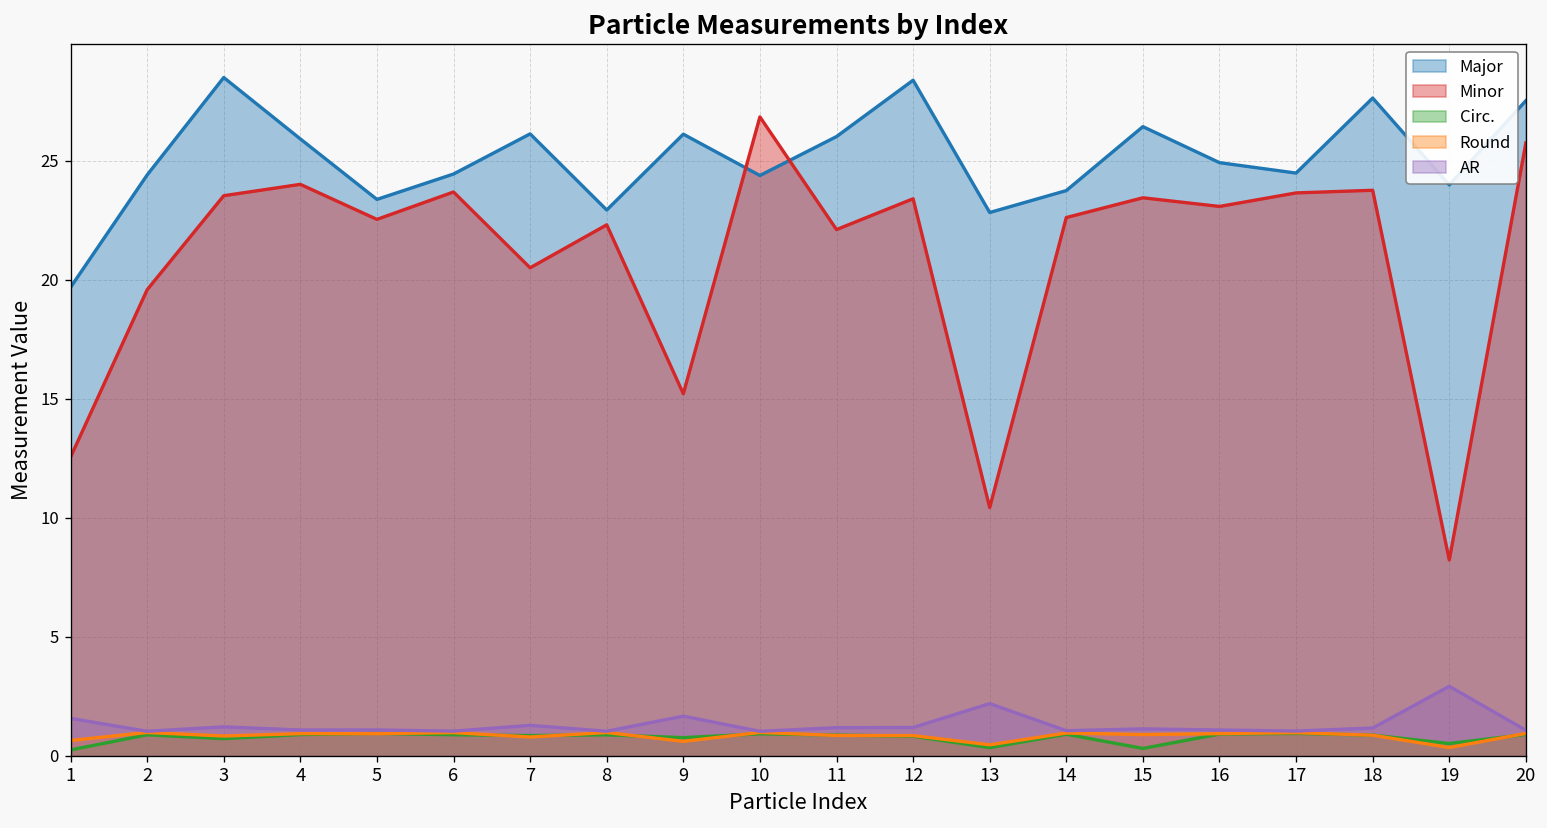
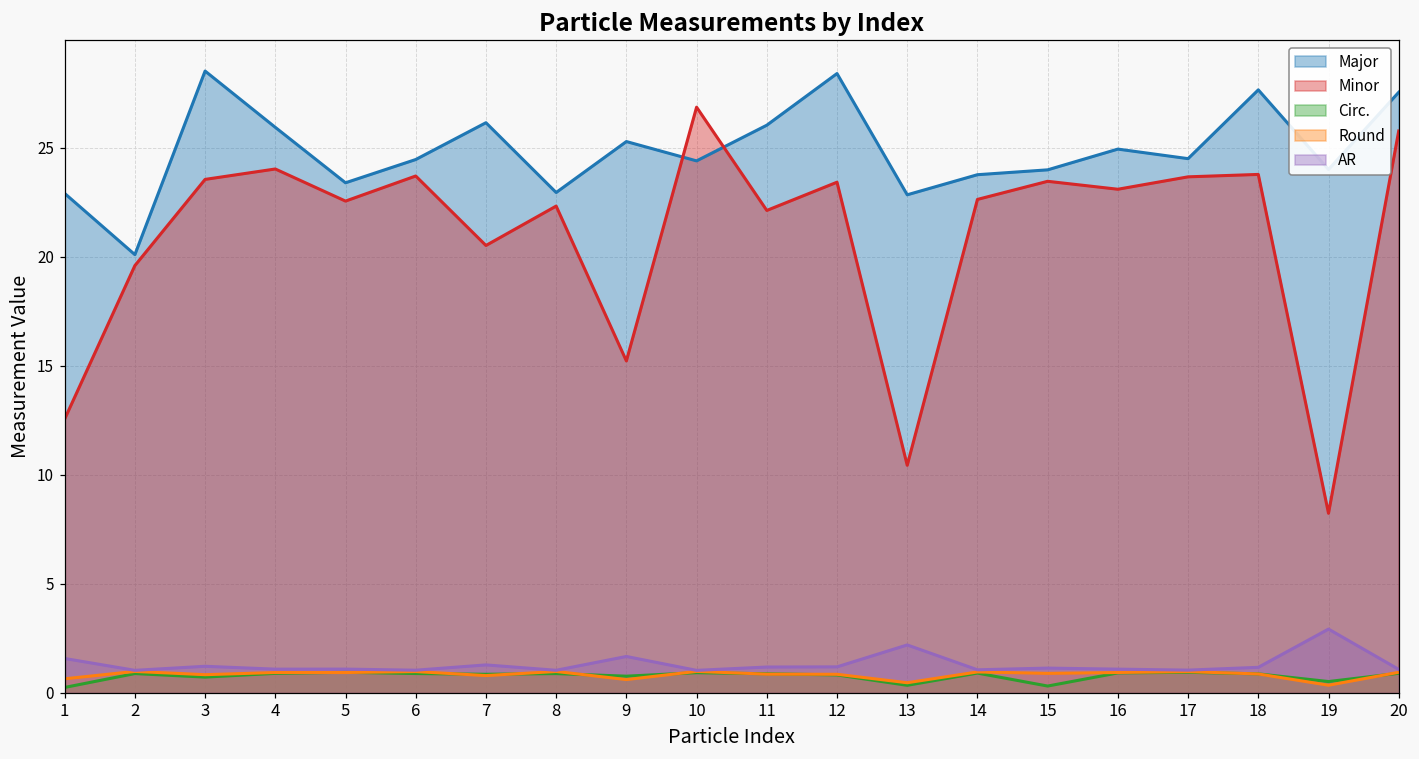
Major, 1: 19.7 -> 22.9
Major, 2: 24.4 -> 20.1
Major, 9: 26.1 -> 25.3
Major, 15: 26.4 -> 24.0
